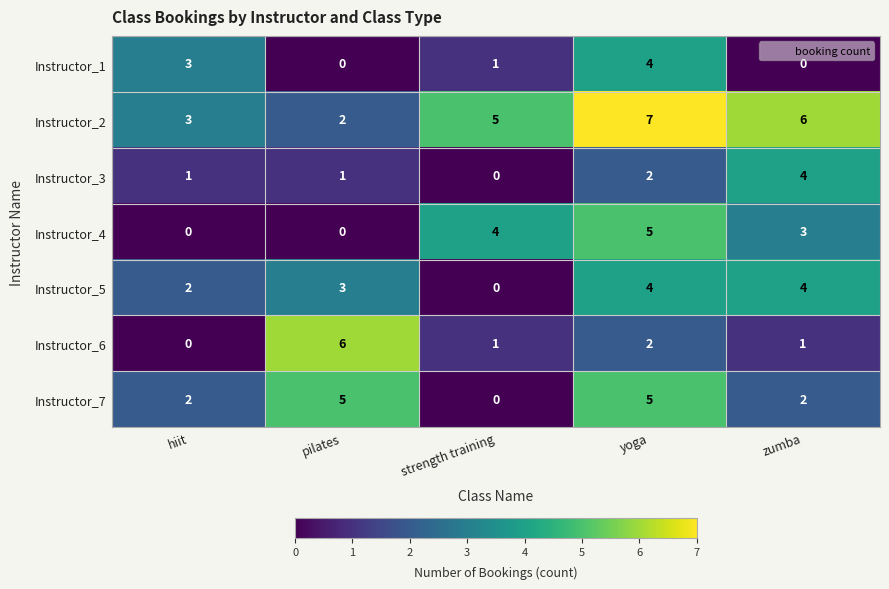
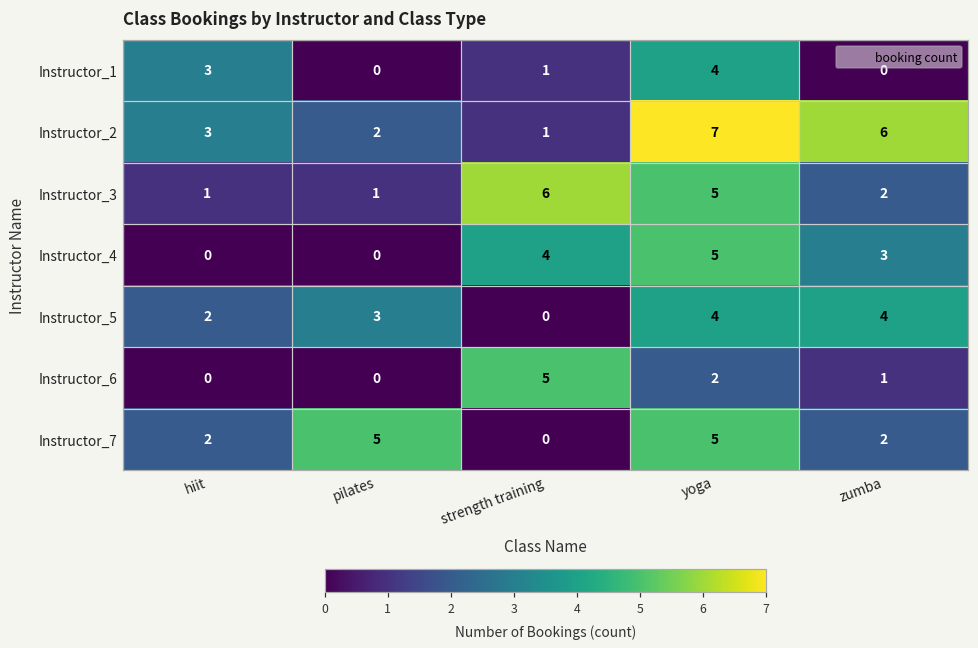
Instructor_2, strength training: 5 -> 1
Instructor_3, strength training: 0 -> 6
Instructor_3, yoga: 2 -> 5
Instructor_3, zumba: 4 -> 2
Instructor_6, pilates: 6 -> 0
Instructor_6, strength training: 1 -> 5
